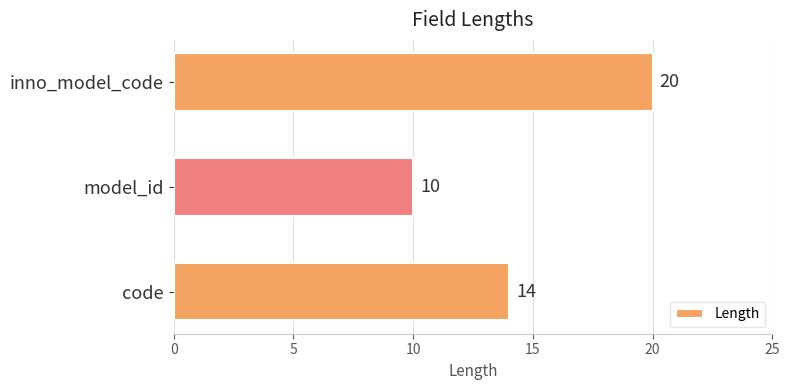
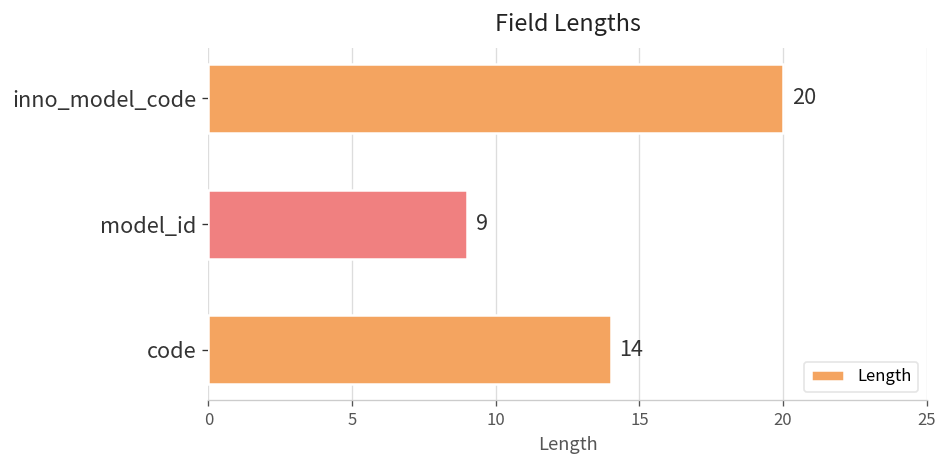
model_id: 10 -> 9
